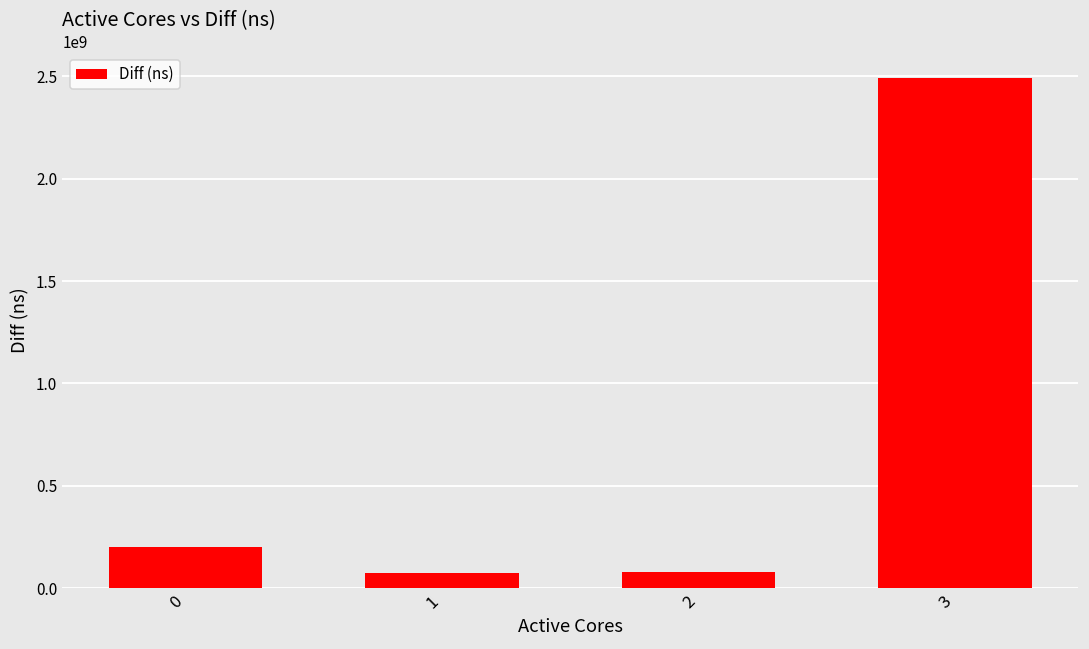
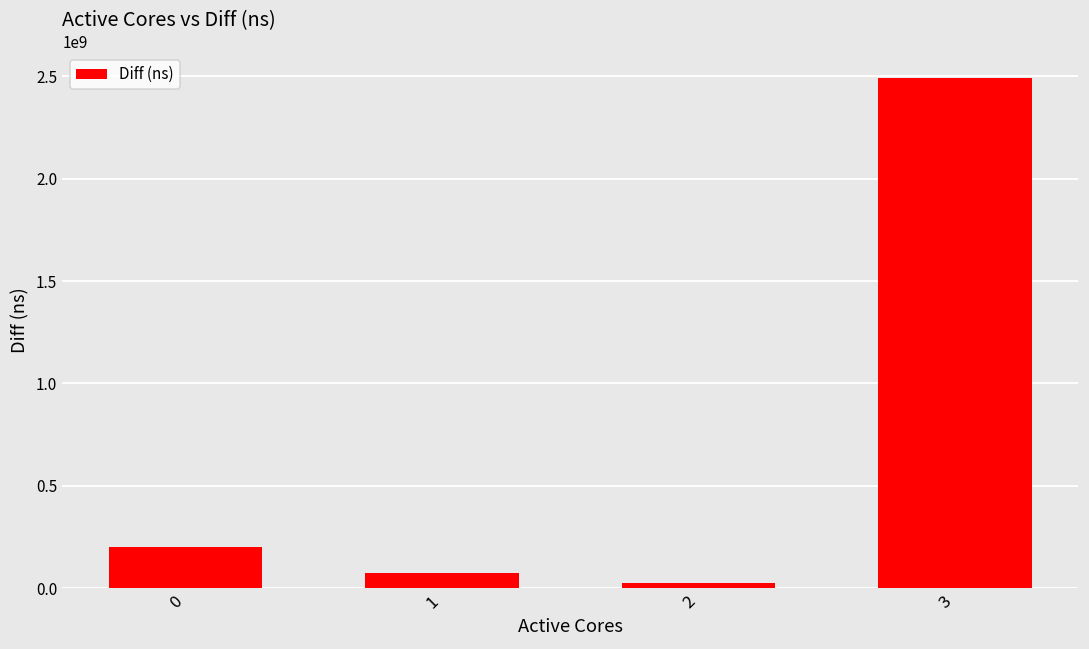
2: 80000000 -> 20000000
